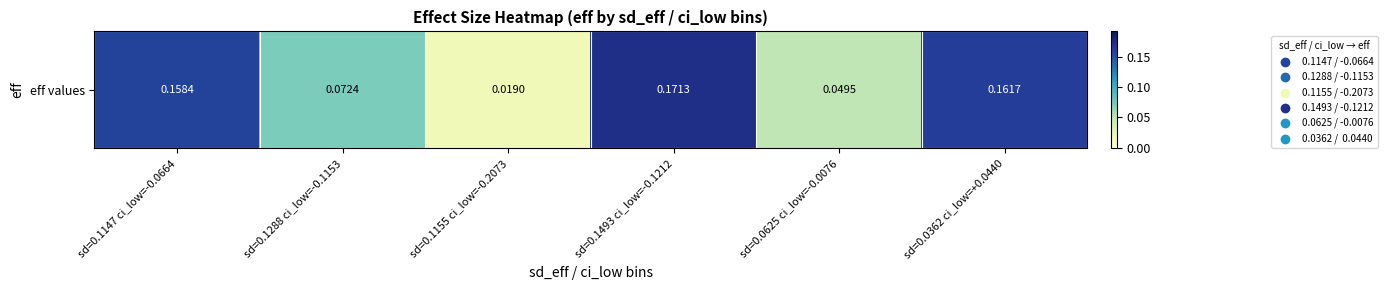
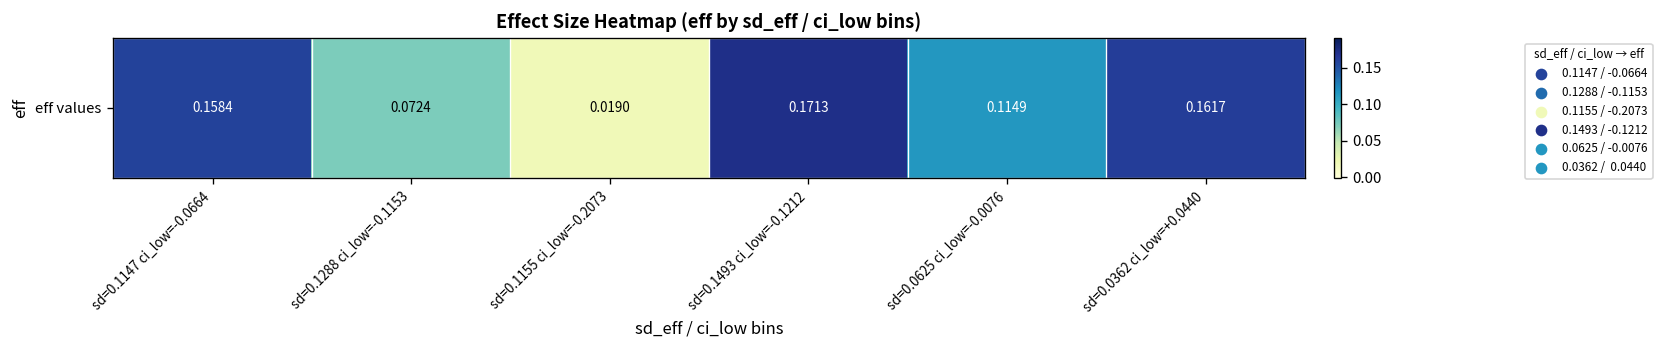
eff values, sd=0.0625 ci_low=-0.0076: 0.0495 -> 0.1149
